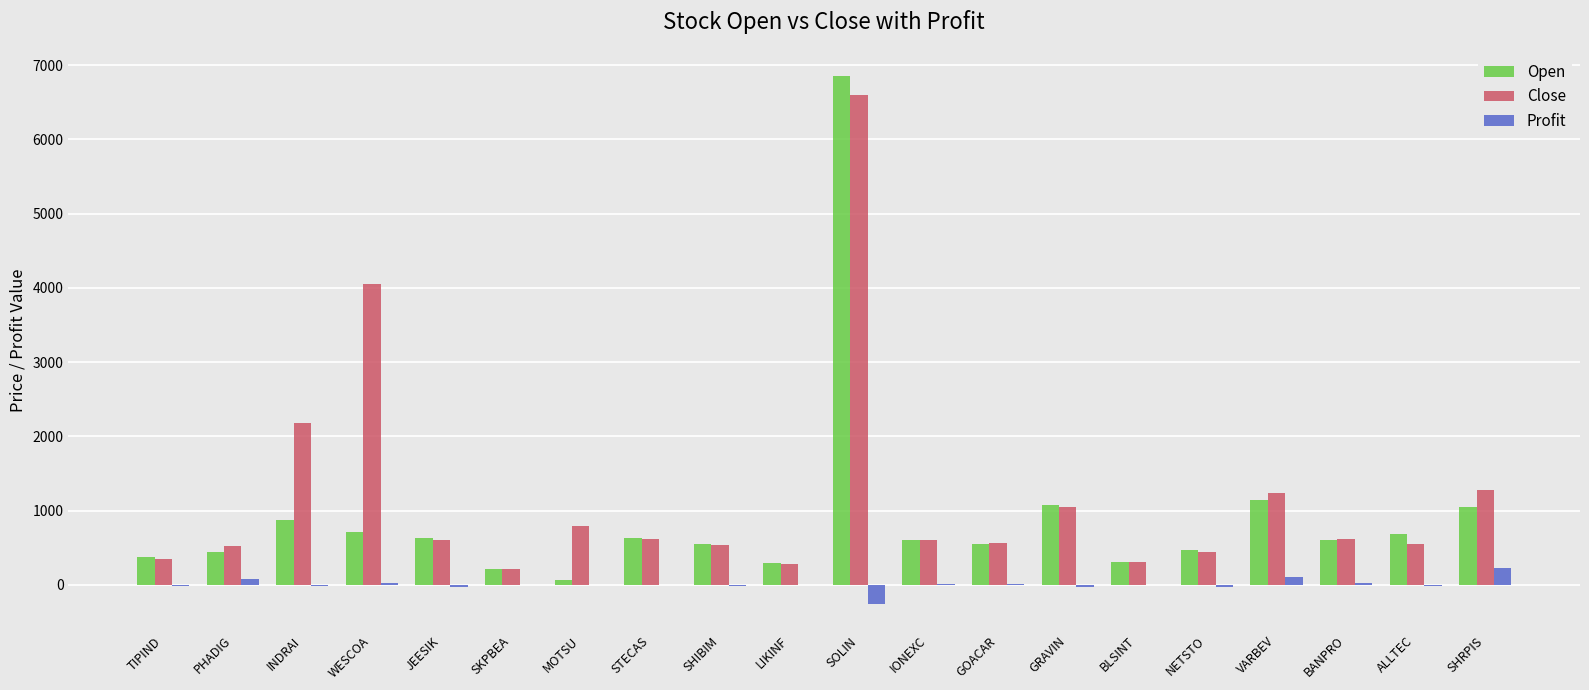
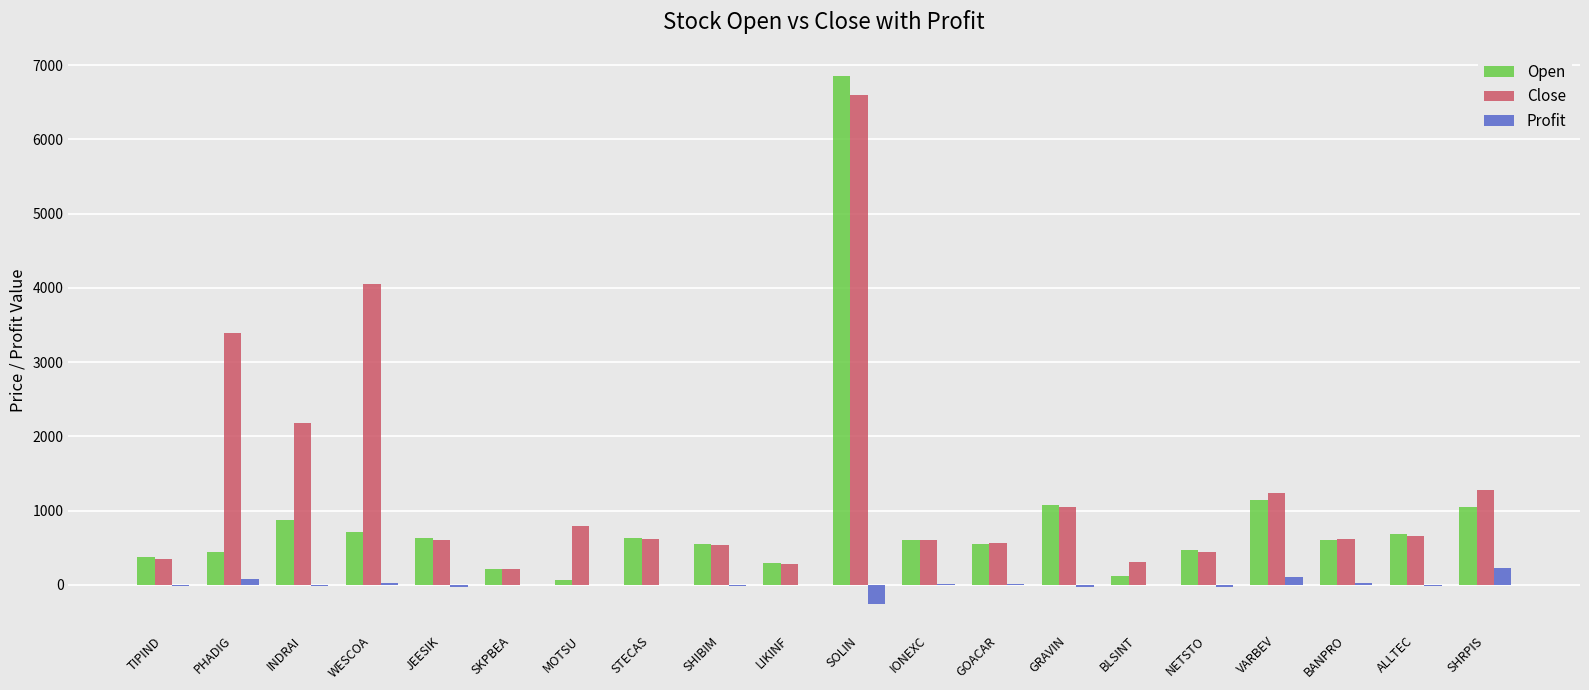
Close, PHADIG: 500 -> 3400
Open, BLSINT: 300 -> 100
Close, ALLTEC: 600 -> 700
